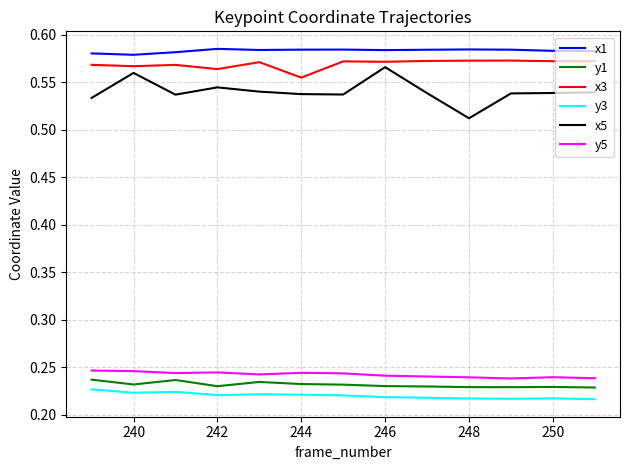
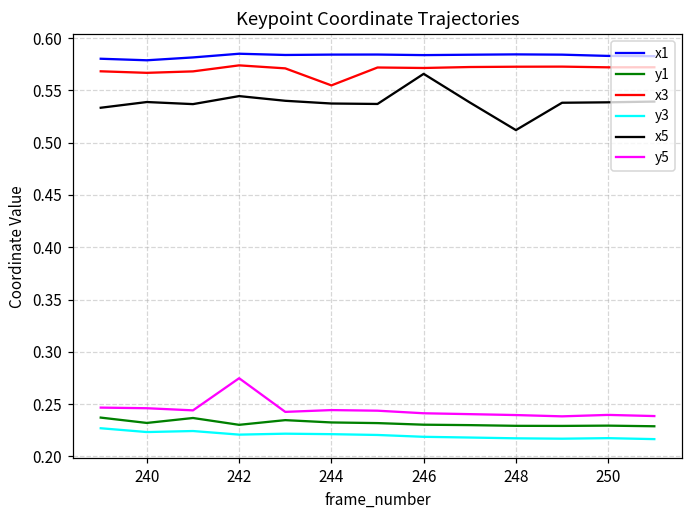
x5, 240: 0.56 -> 0.54
x3, 242: 0.56 -> 0.57
y5, 242: 0.24 -> 0.27
